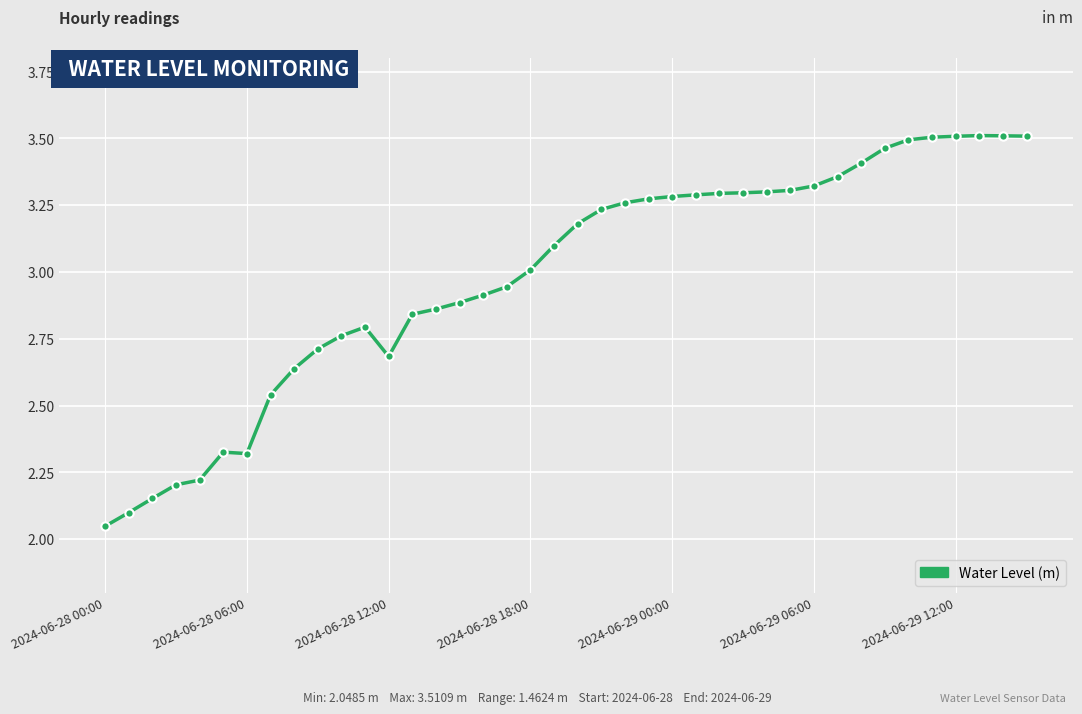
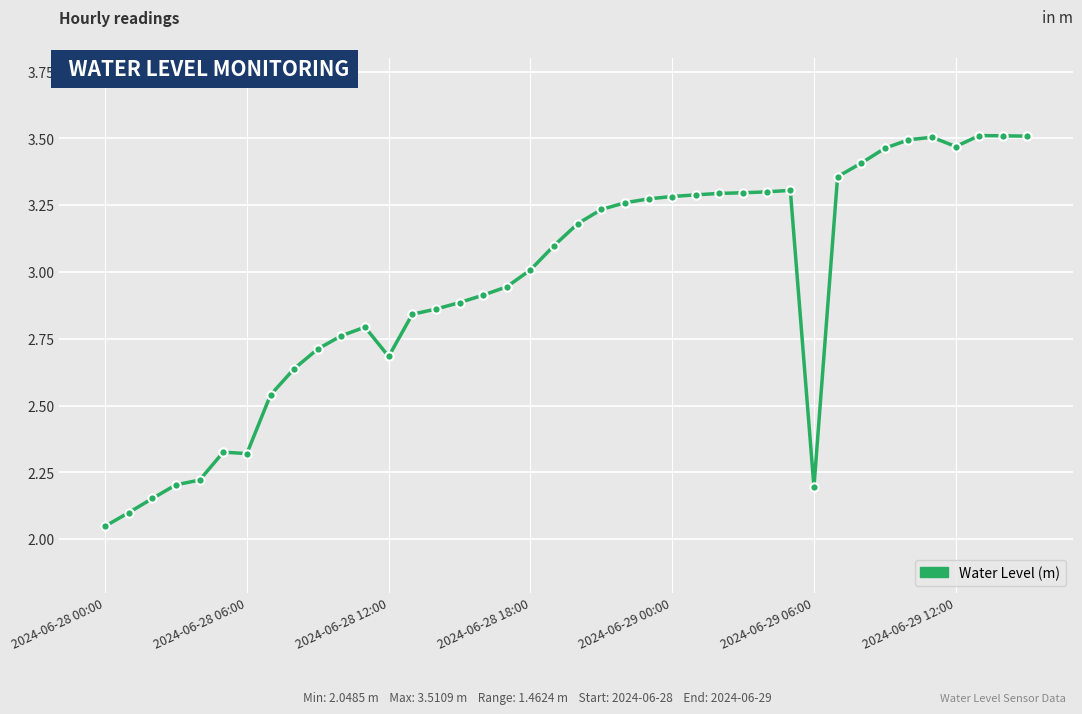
2024-06-29 06:00: 3.32 -> 2.20
2024-06-29 12:00: 3.51 -> 3.47
